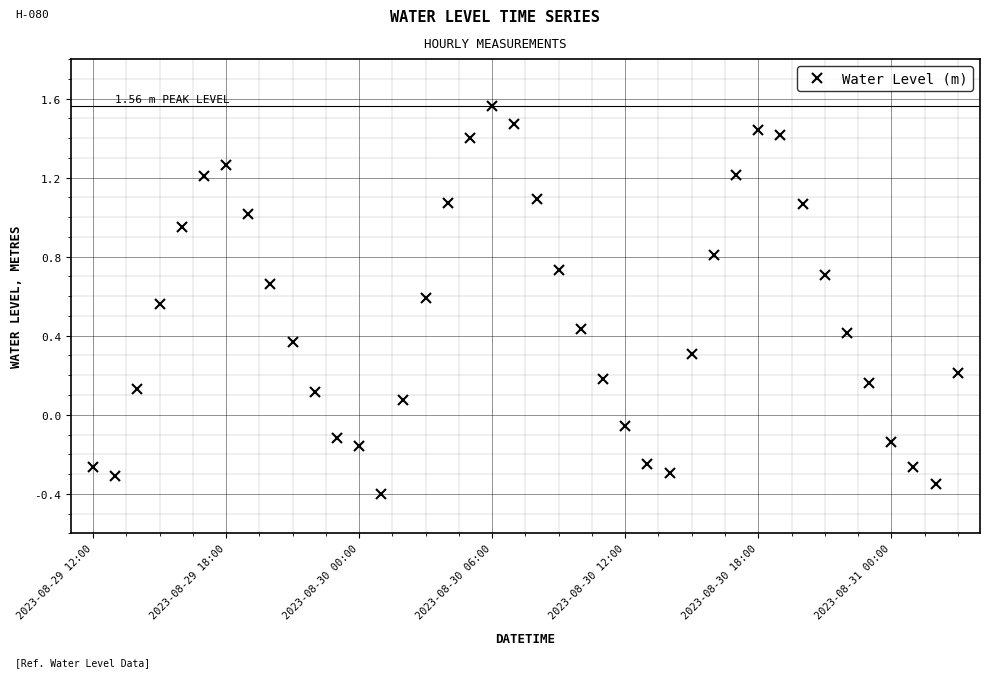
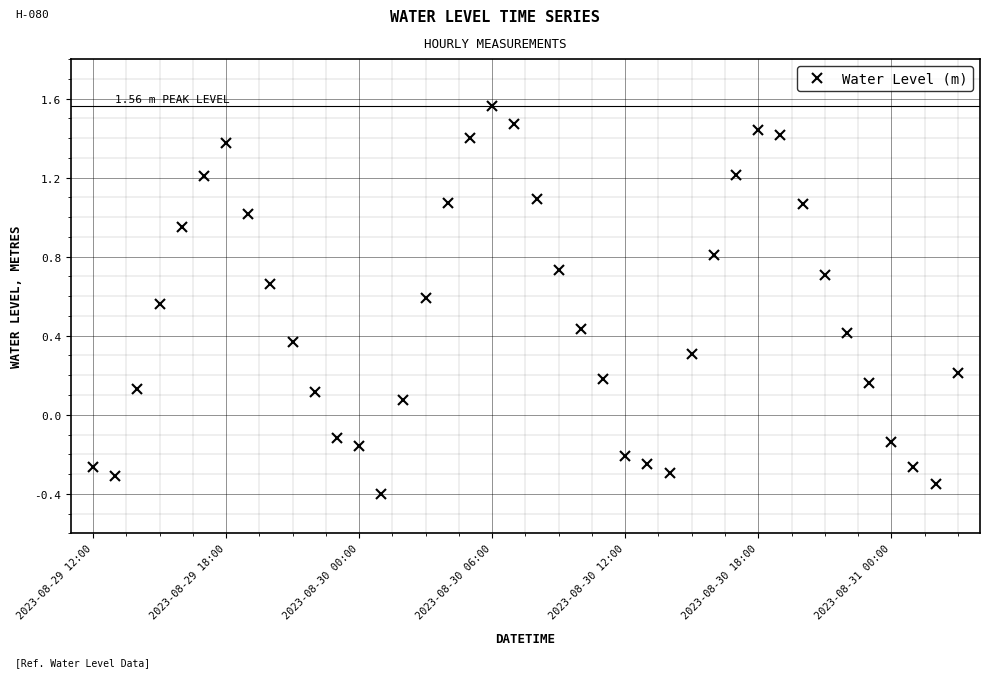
2023-08-29 18:00: 1.26 -> 1.38
2023-08-30 12:00: -0.06 -> -0.21
